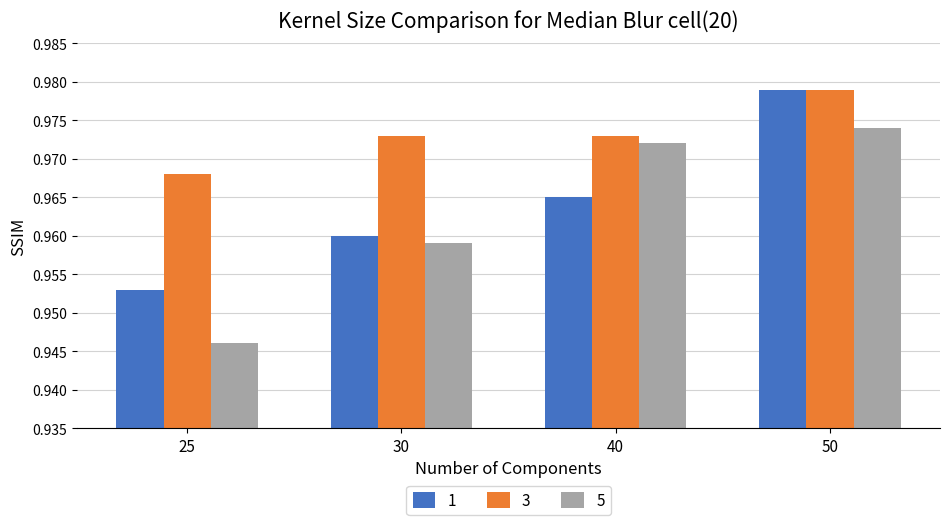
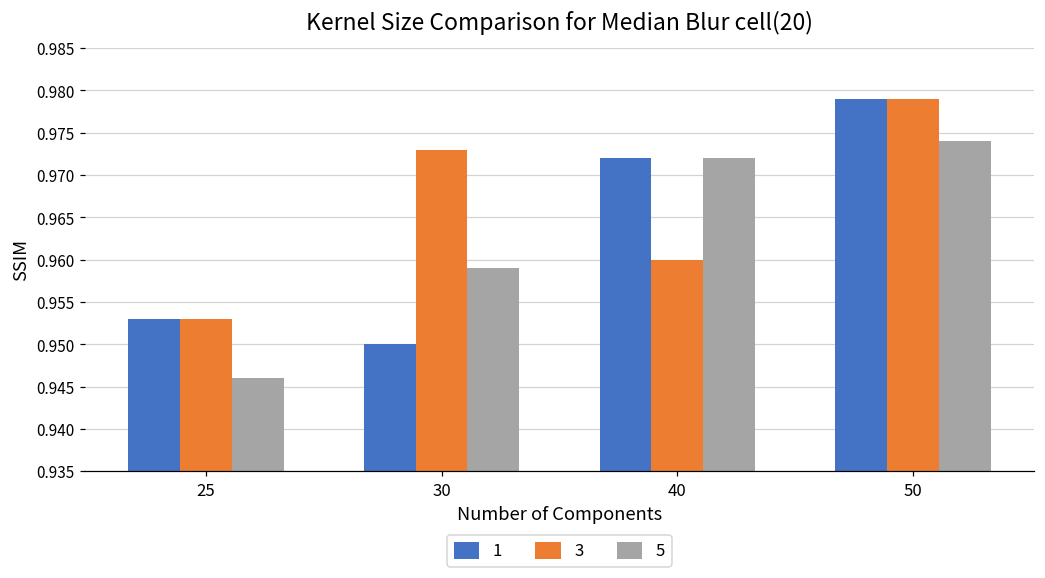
3, 25: 0.968 -> 0.953
1, 30: 0.96 -> 0.95
1, 40: 0.965 -> 0.972
3, 40: 0.973 -> 0.960
